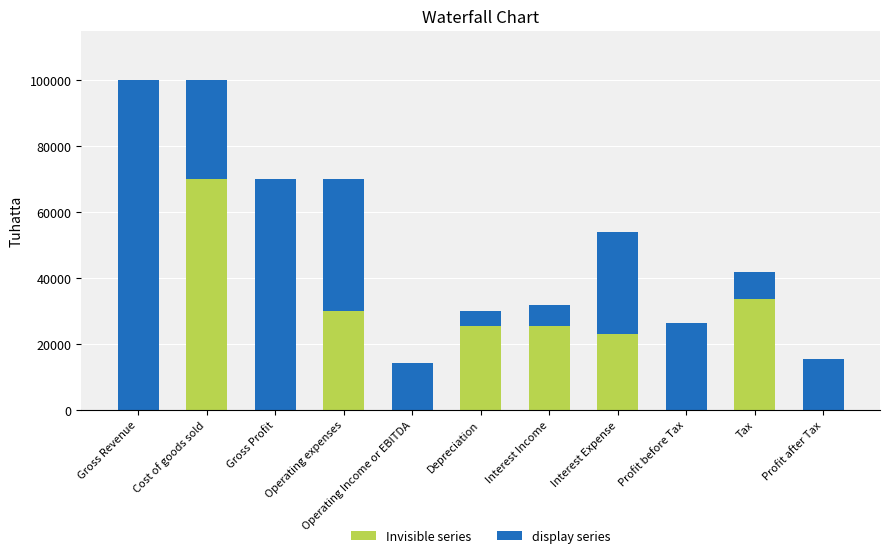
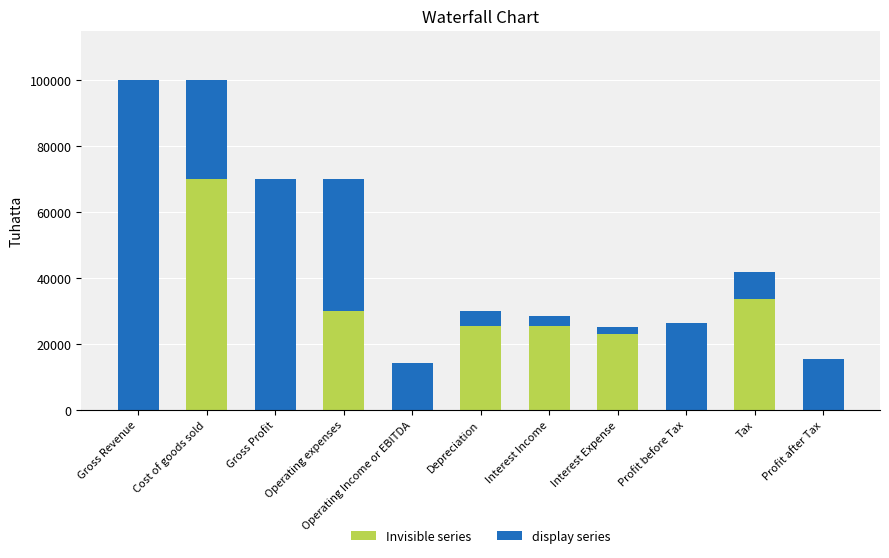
display series, Interest Income: 6000 -> 3000
display series, Interest Expense: 31000 -> 2000
